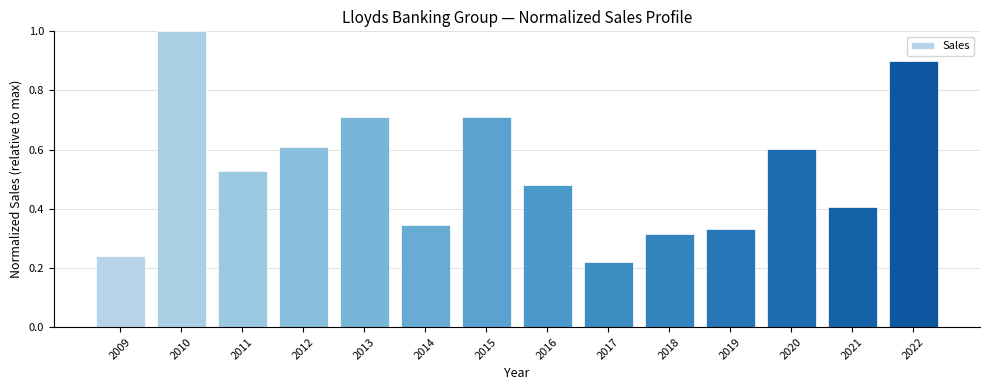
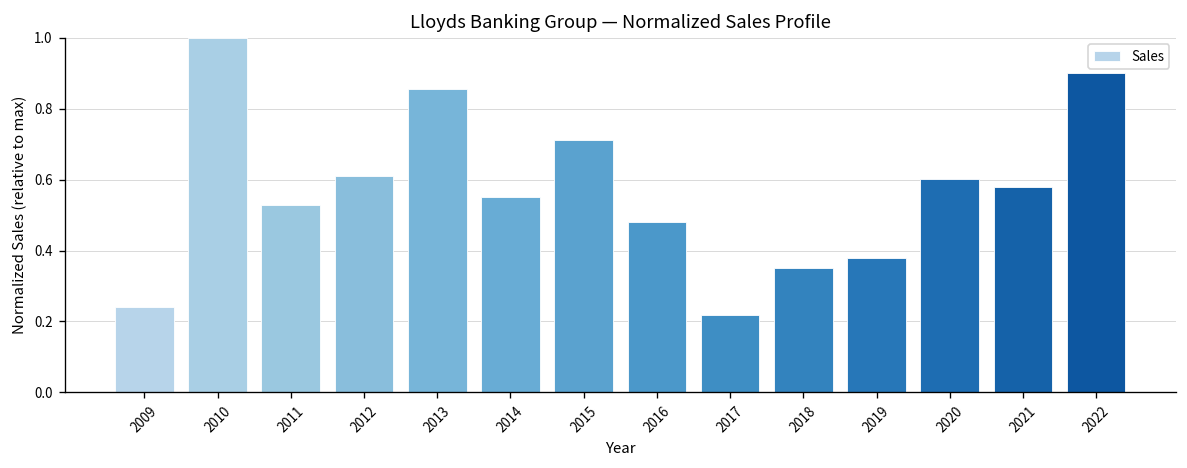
2013: 0.71 -> 0.86
2014: 0.35 -> 0.55
2018: 0.31 -> 0.35
2019: 0.33 -> 0.38
2021: 0.41 -> 0.58
